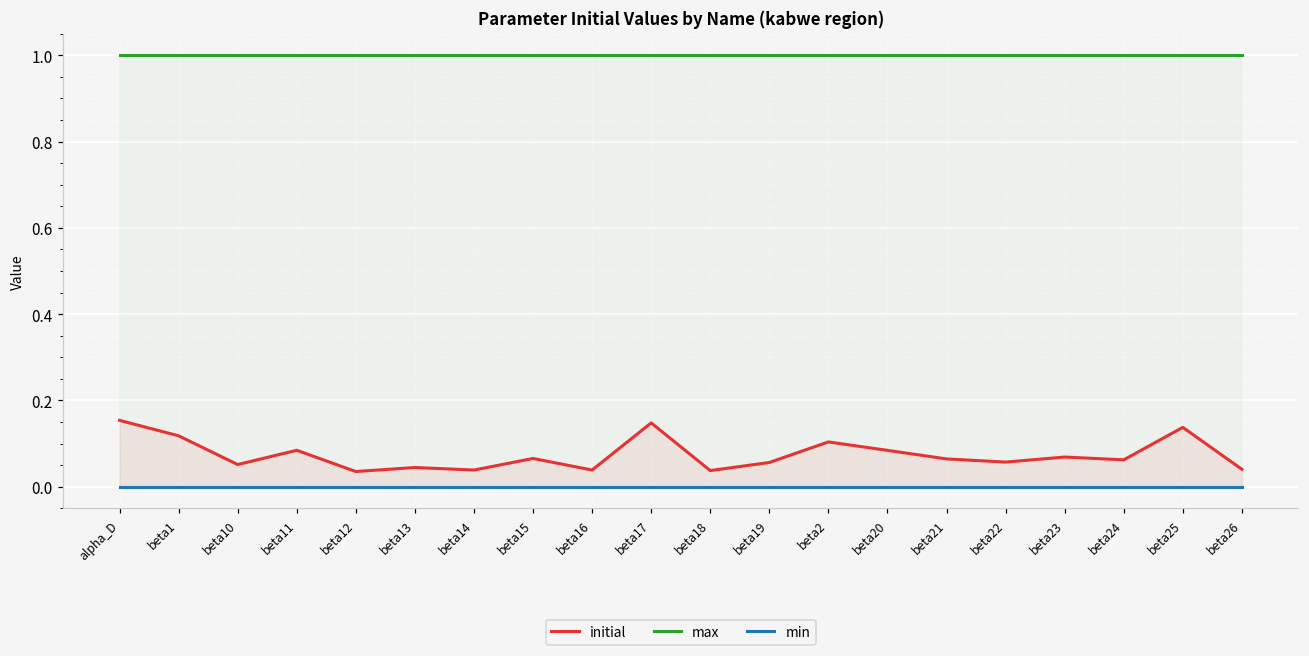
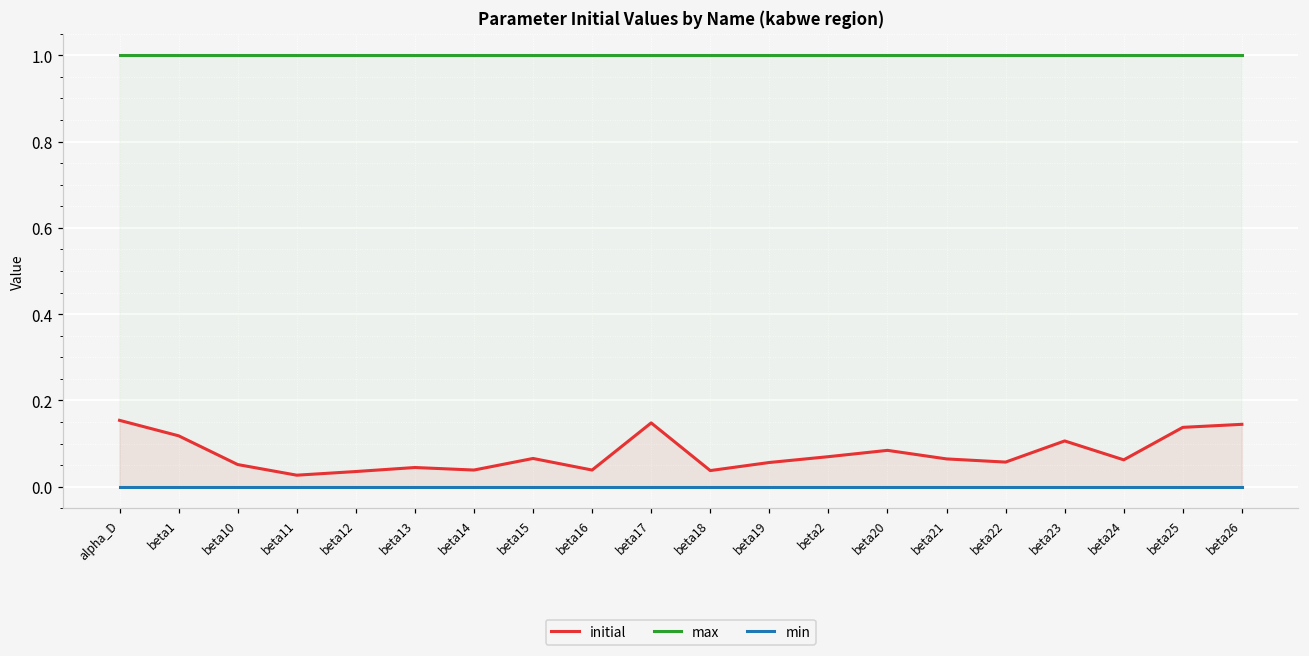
initial, beta11: 0.08 -> 0.03
initial, beta2: 0.10 -> 0.07
initial, beta23: 0.07 -> 0.11
initial, beta26: 0.04 -> 0.14
